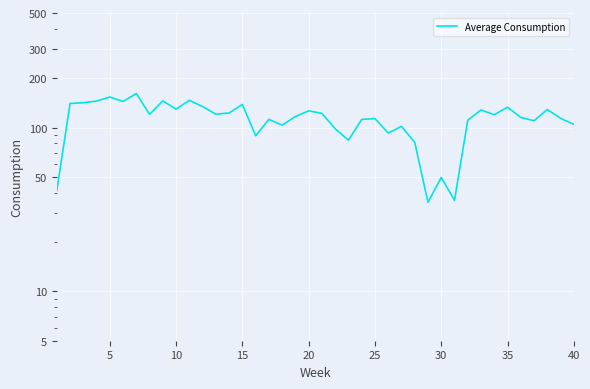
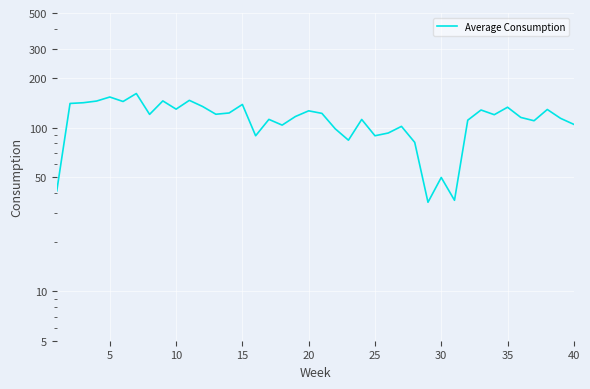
25: 110 -> 90
